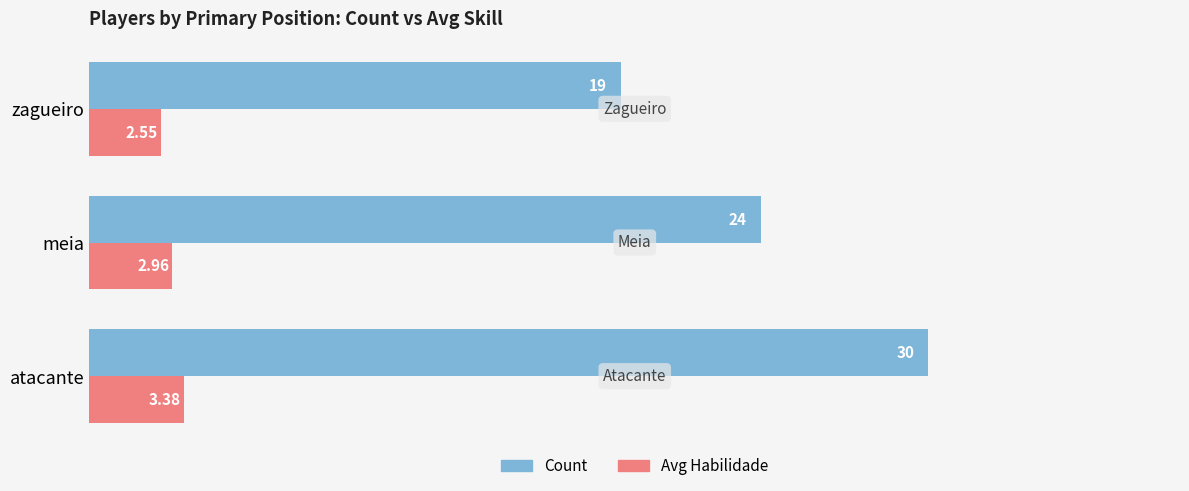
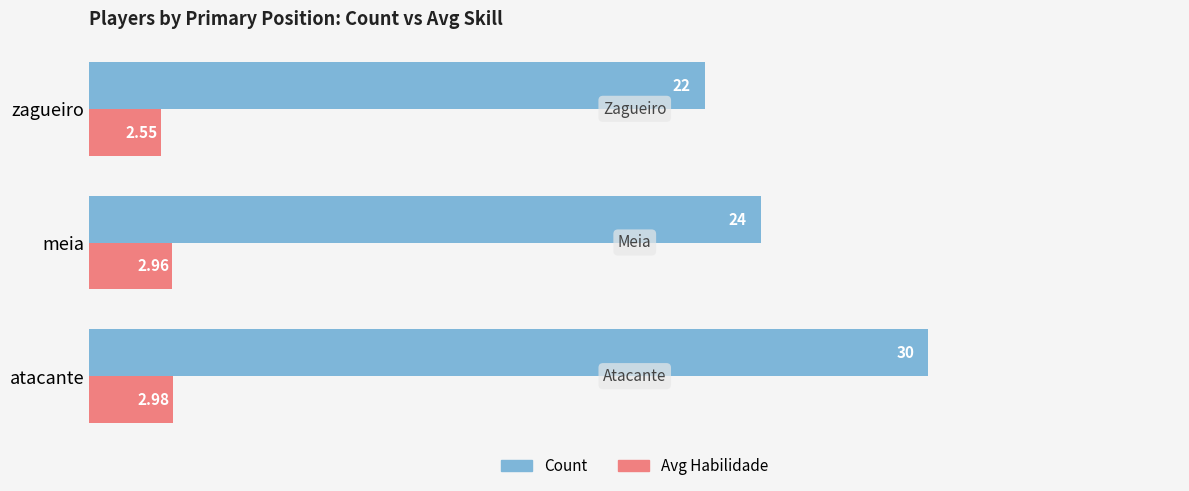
Count, zagueiro: 19 -> 22
Avg Habilidade, atacante: 3.38 -> 2.98
